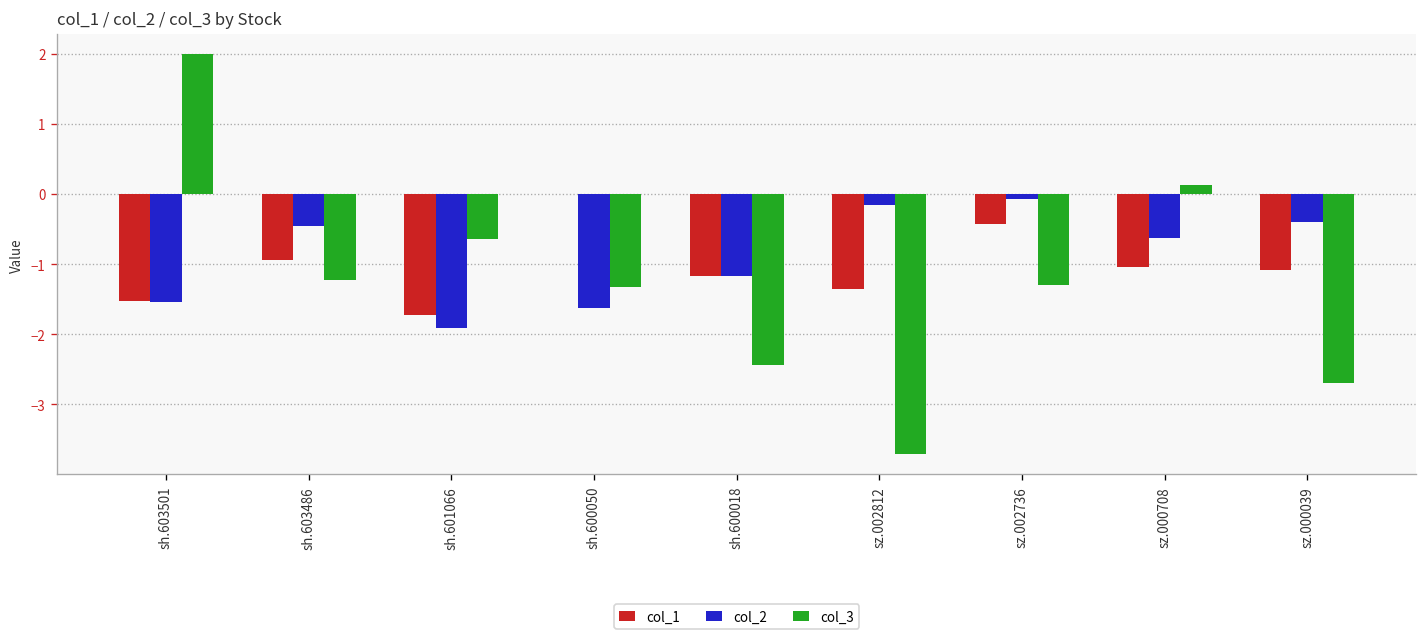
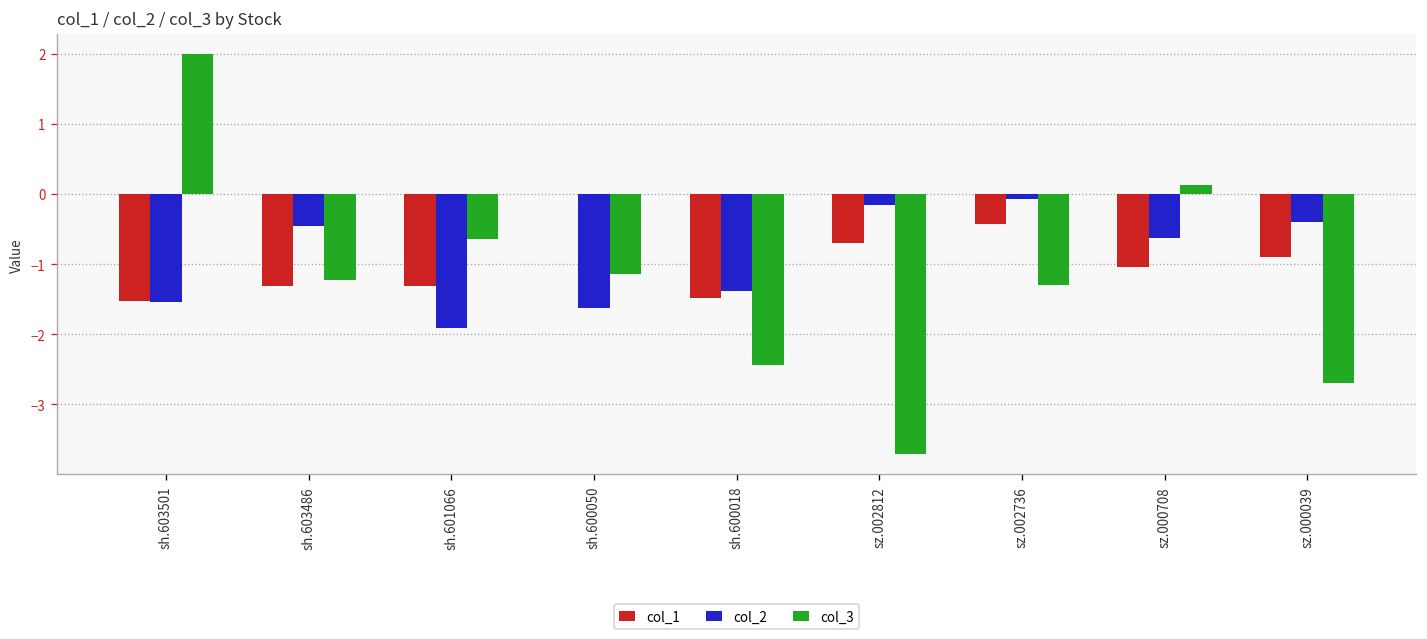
col_1, sh.603486: -0.9 -> -1.3
col_1, sh.601066: -1.7 -> -1.3
col_3, sh.600050: -1.3 -> -1.1
col_1, sh.600018: -1.2 -> -1.5
col_2, sh.600018: -1.2 -> -1.4
col_1, sz.002812: -1.4 -> -0.7
col_1, sz.000039: -1.1 -> -0.9
